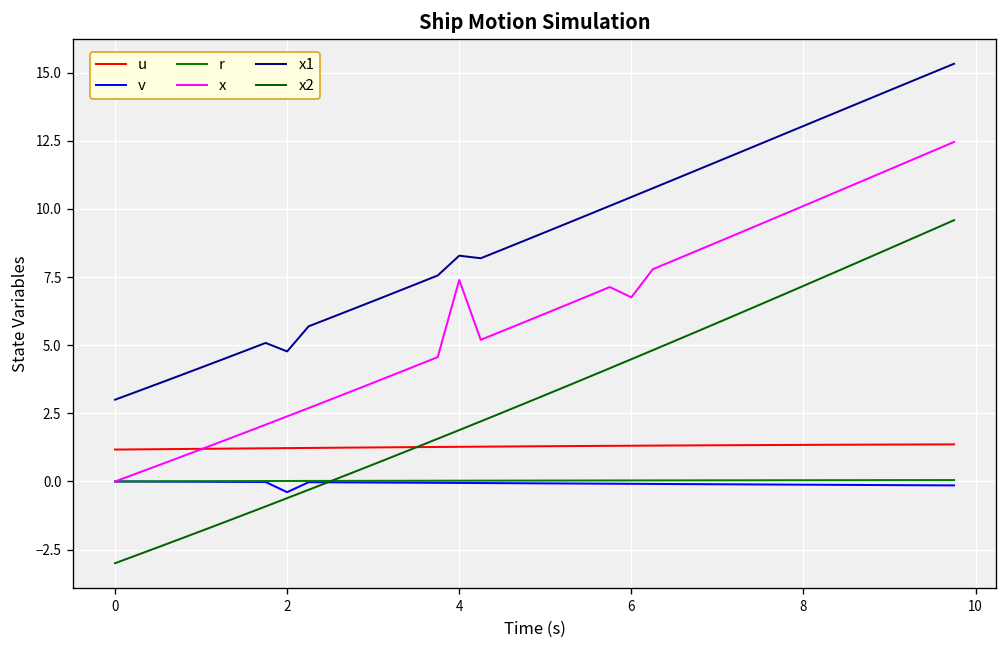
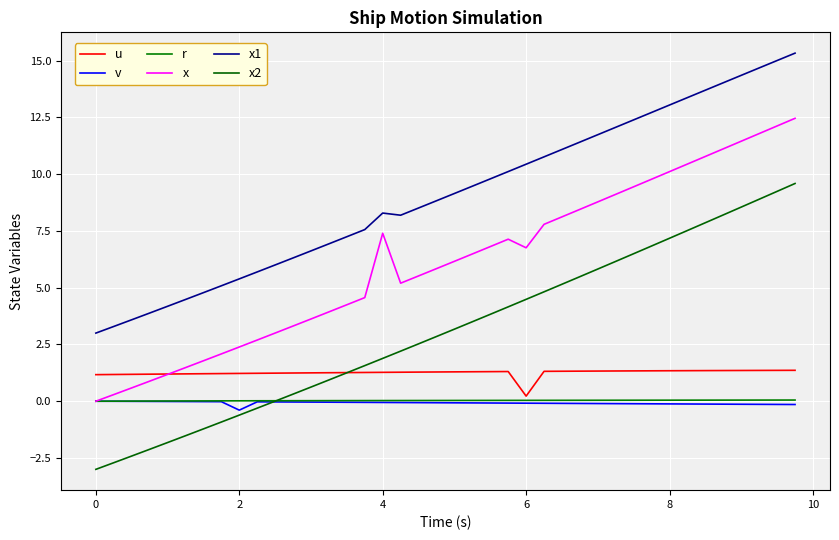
x1, 2: 4.8 -> 5.4
u, 6: 1.3 -> 0.2
